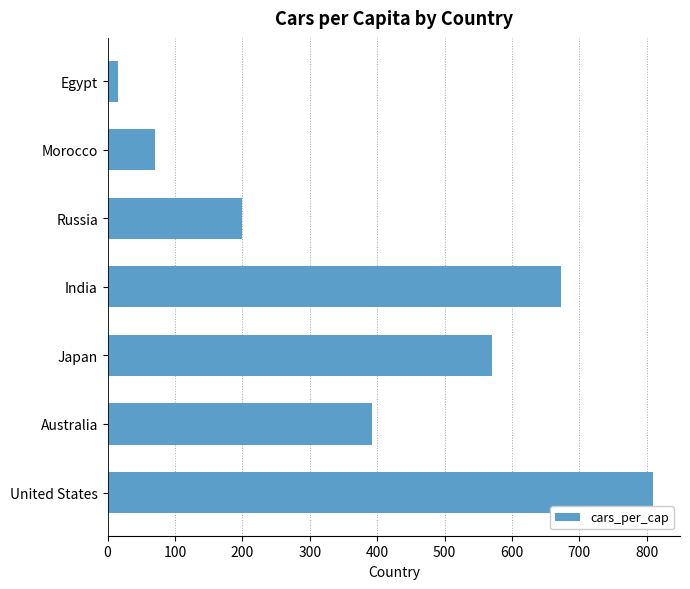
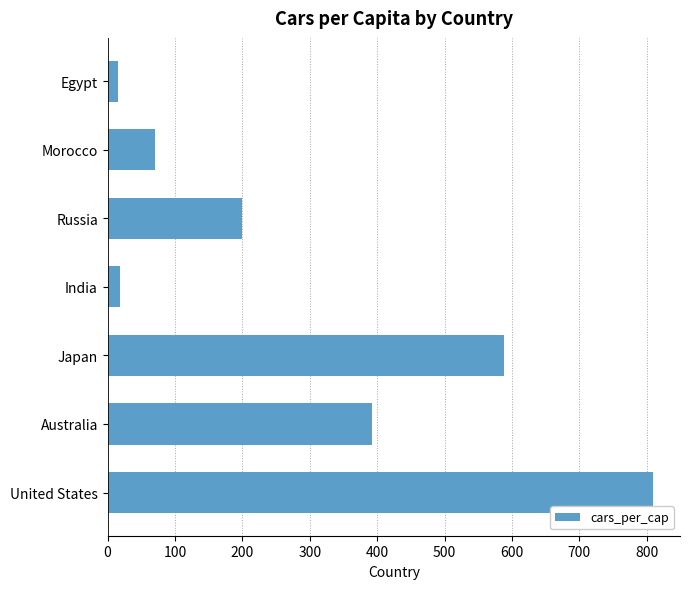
India: 670 -> 20
Japan: 570 -> 590
